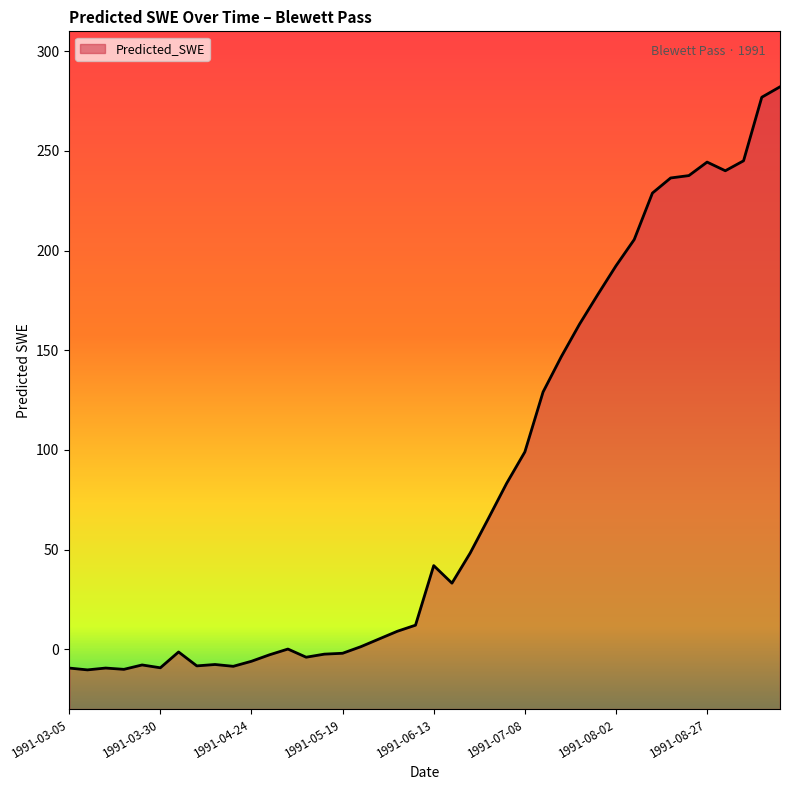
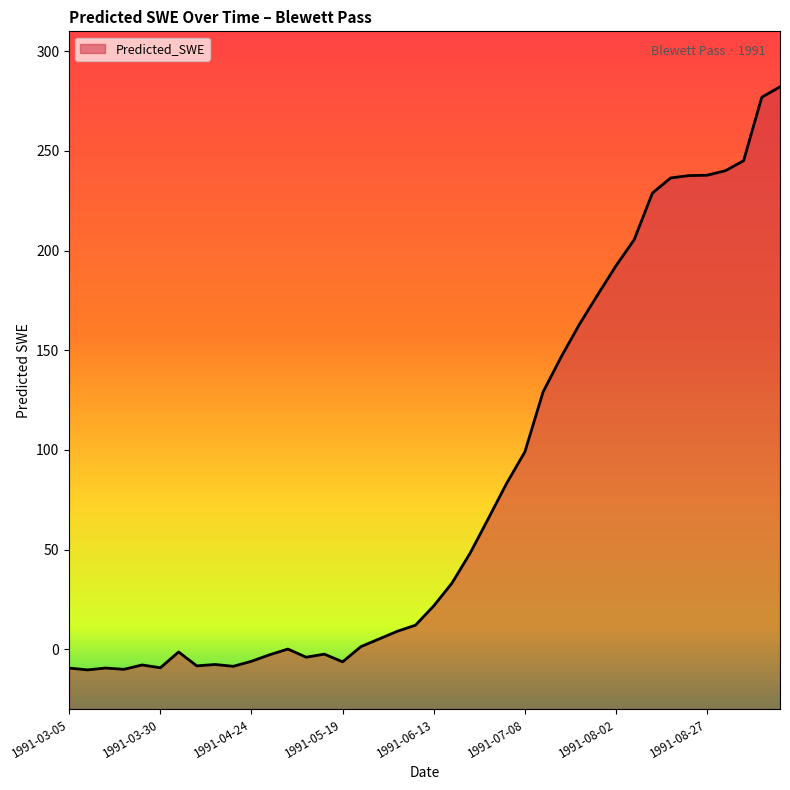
1991-05-19: -2 -> -6
1991-06-13: 42 -> 22
1991-08-27: 244 -> 238
